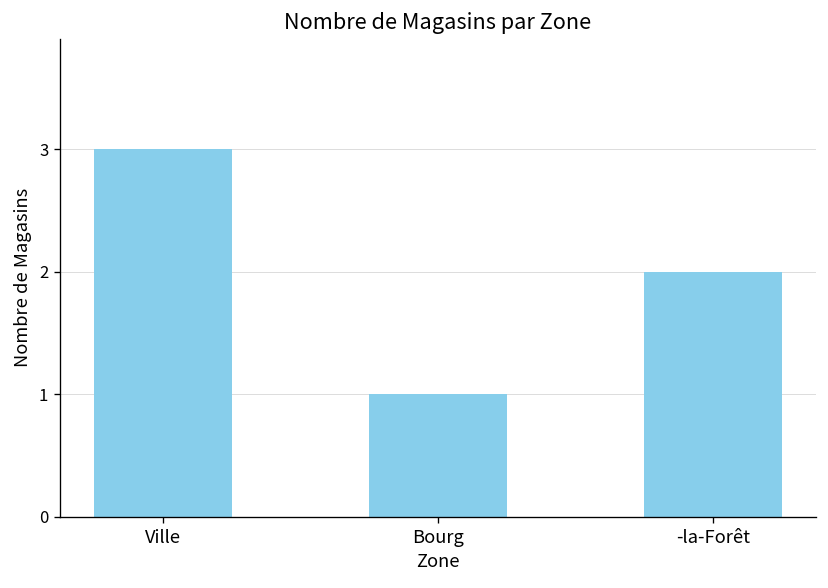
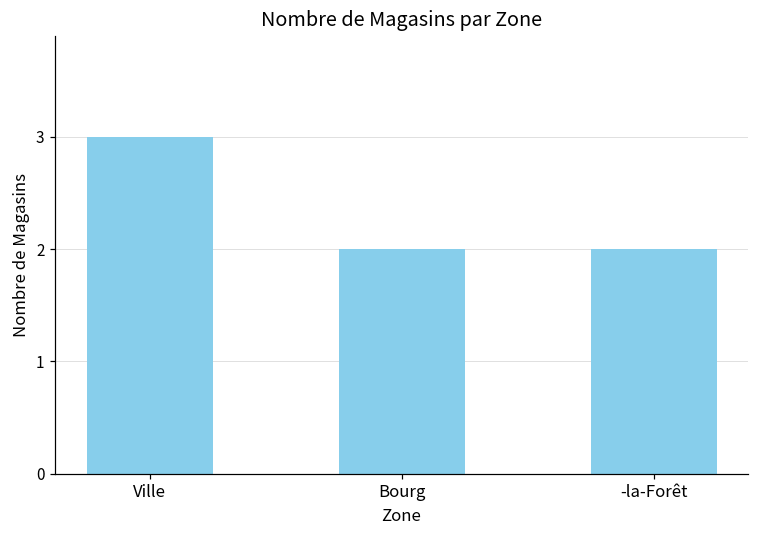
Bourg: 1 -> 2
